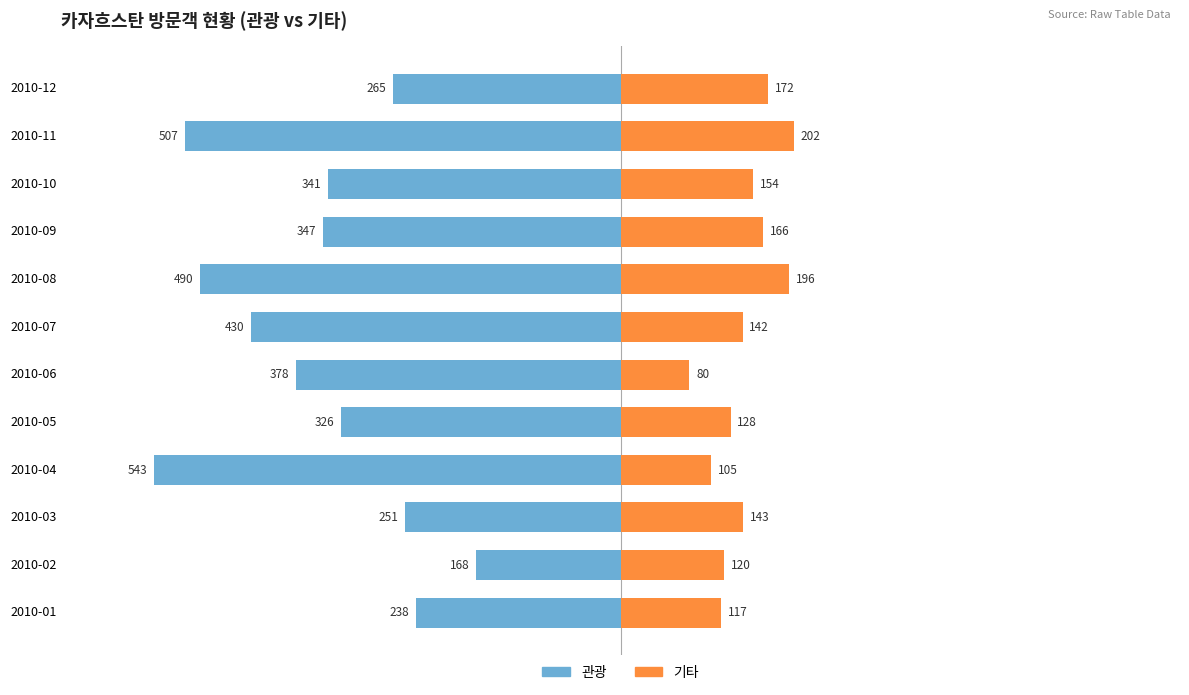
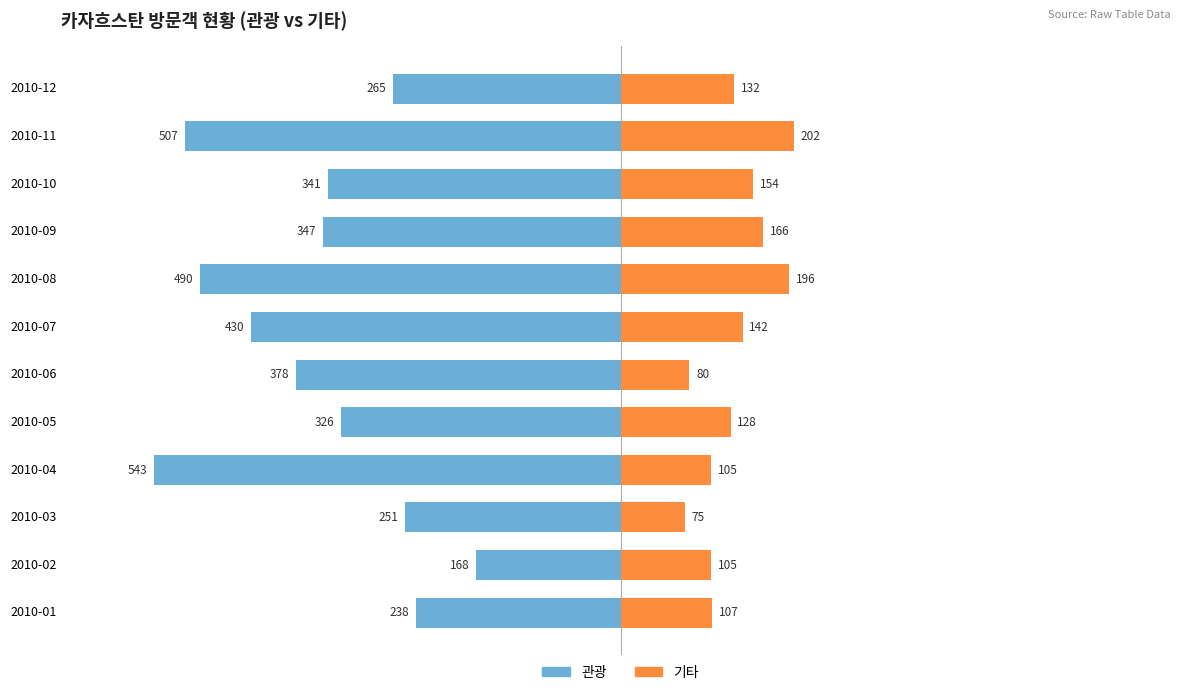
기타, 2010-12: 172 -> 132
기타, 2010-03: 143 -> 75
기타, 2010-02: 120 -> 105
기타, 2010-01: 117 -> 107
